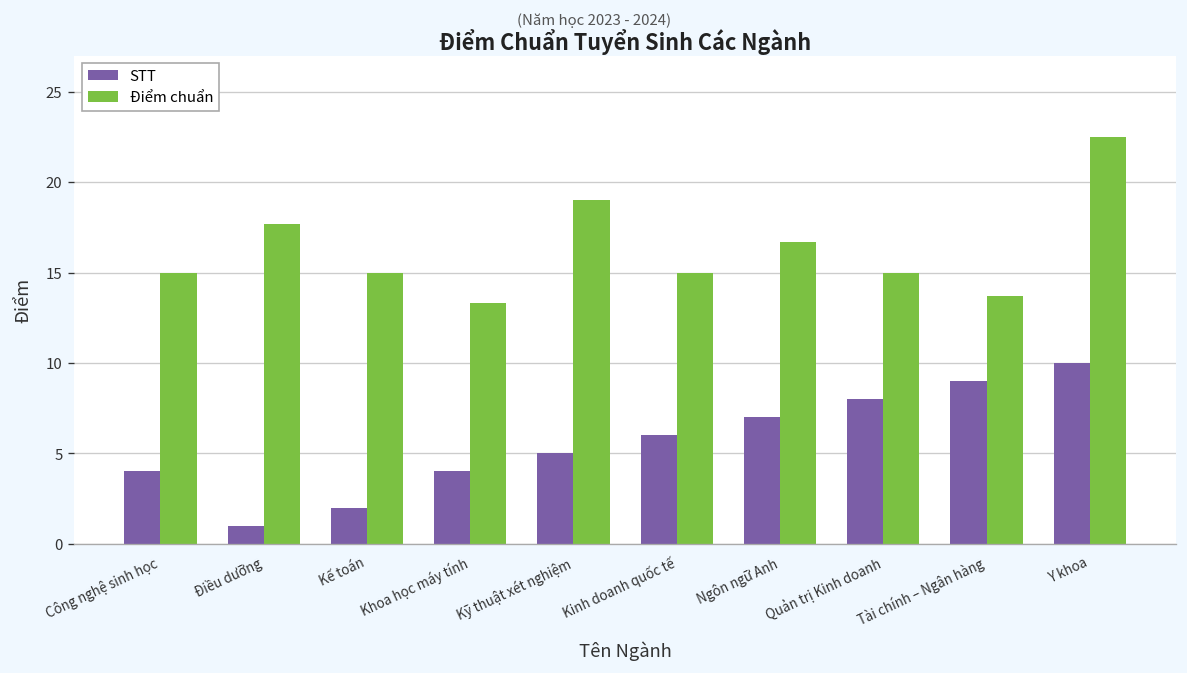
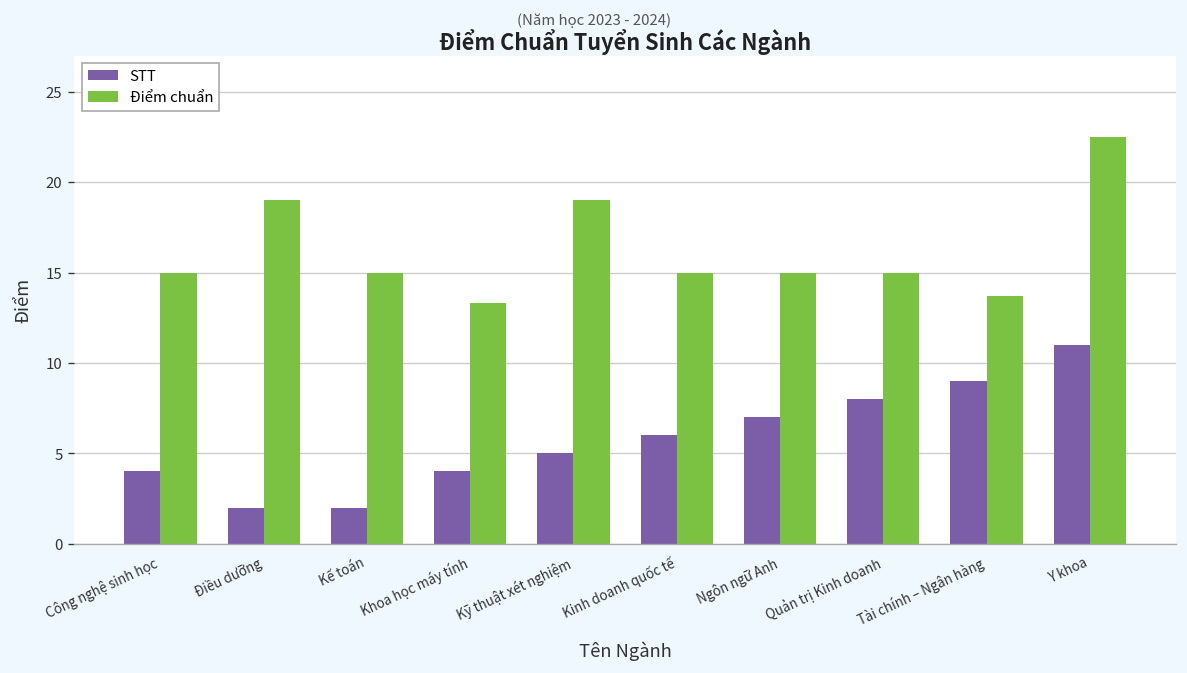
STT, Điều dưỡng: 1 -> 2
Điểm chuẩn, Điều dưỡng: 17.7 -> 19.0
Điểm chuẩn, Ngôn ngữ Anh: 16.7 -> 15.0
STT, Y khoa: 10 -> 11
